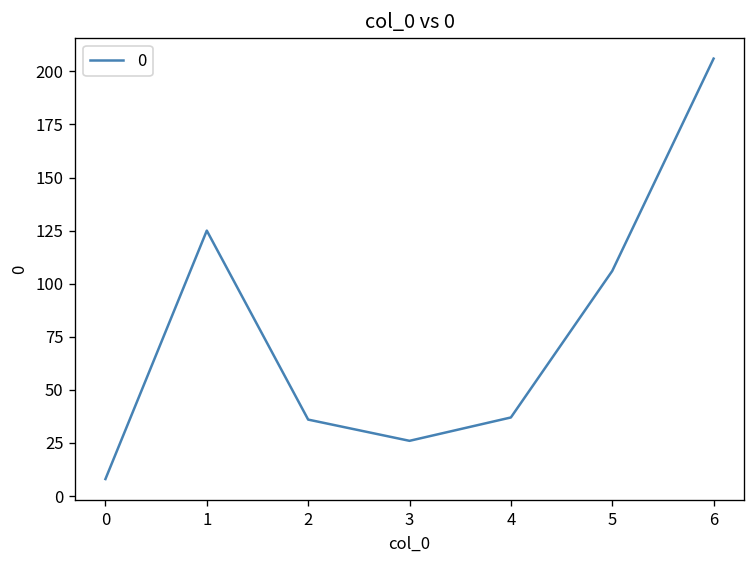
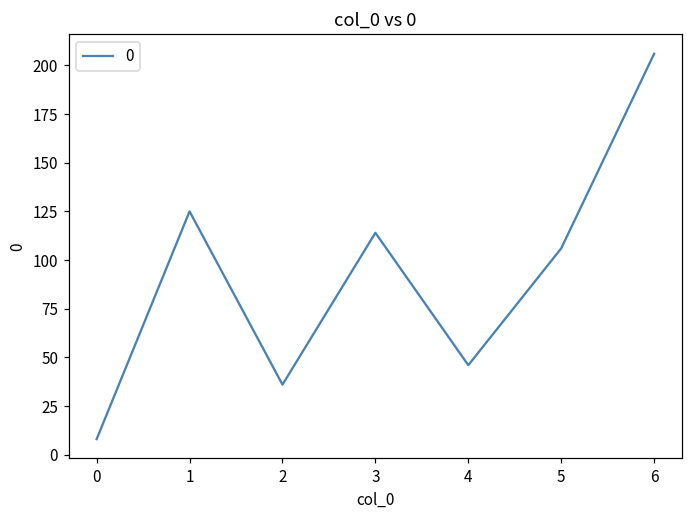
3: 26 -> 114
4: 37 -> 46
